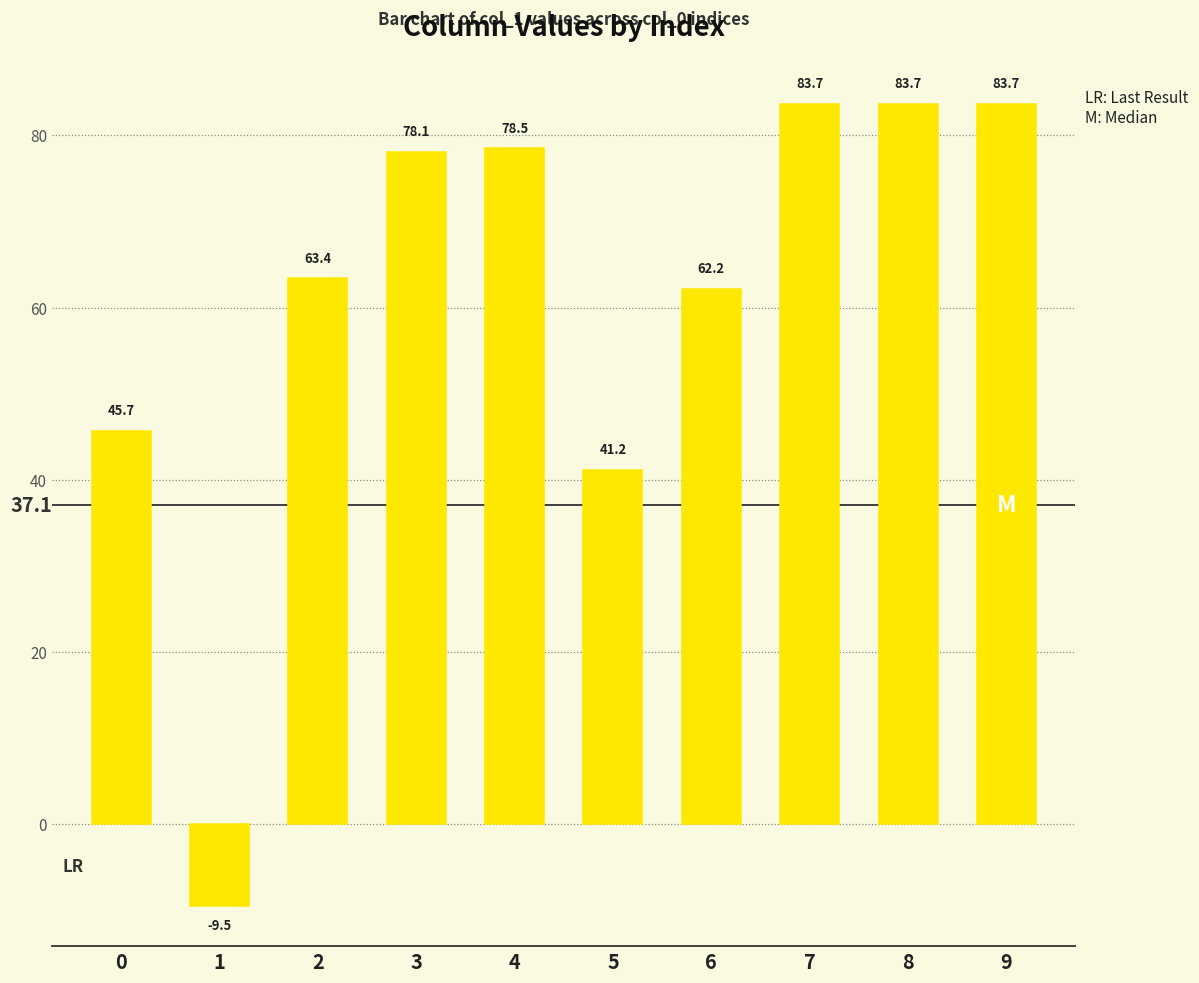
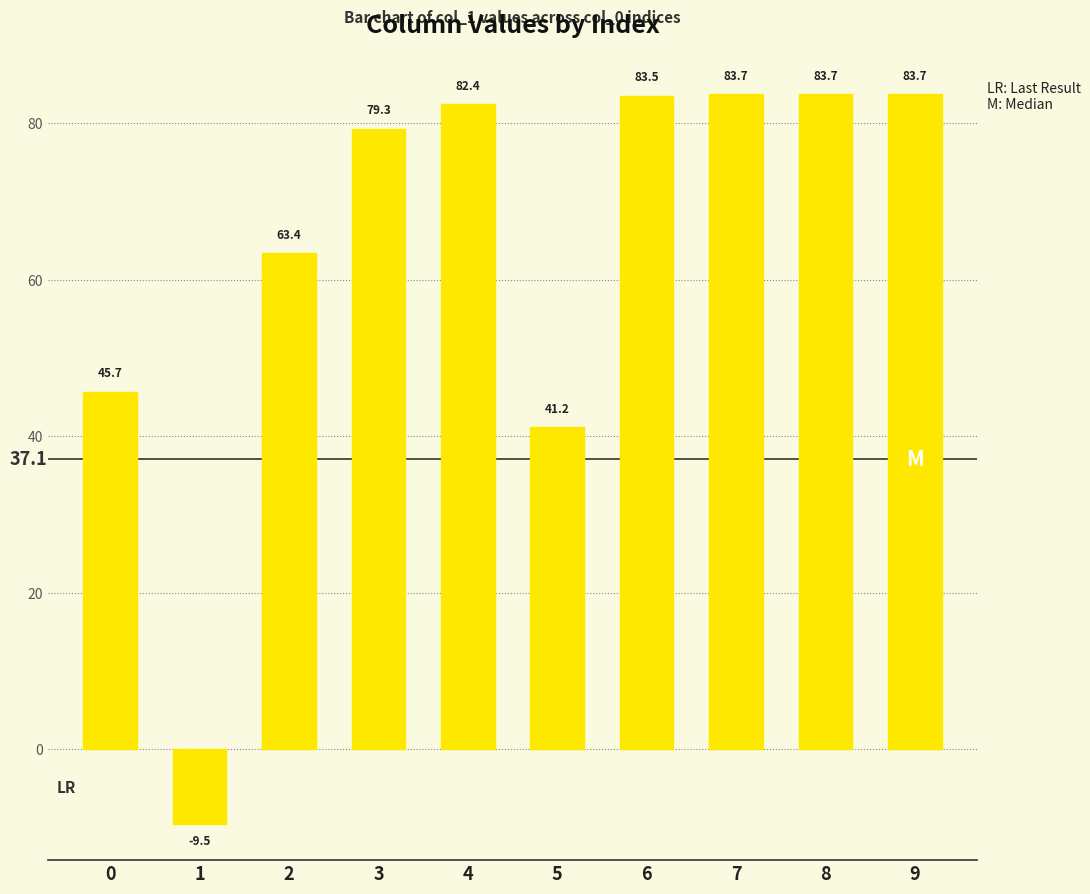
3: 78.1 -> 79.3
4: 78.5 -> 82.4
6: 62.2 -> 83.5
